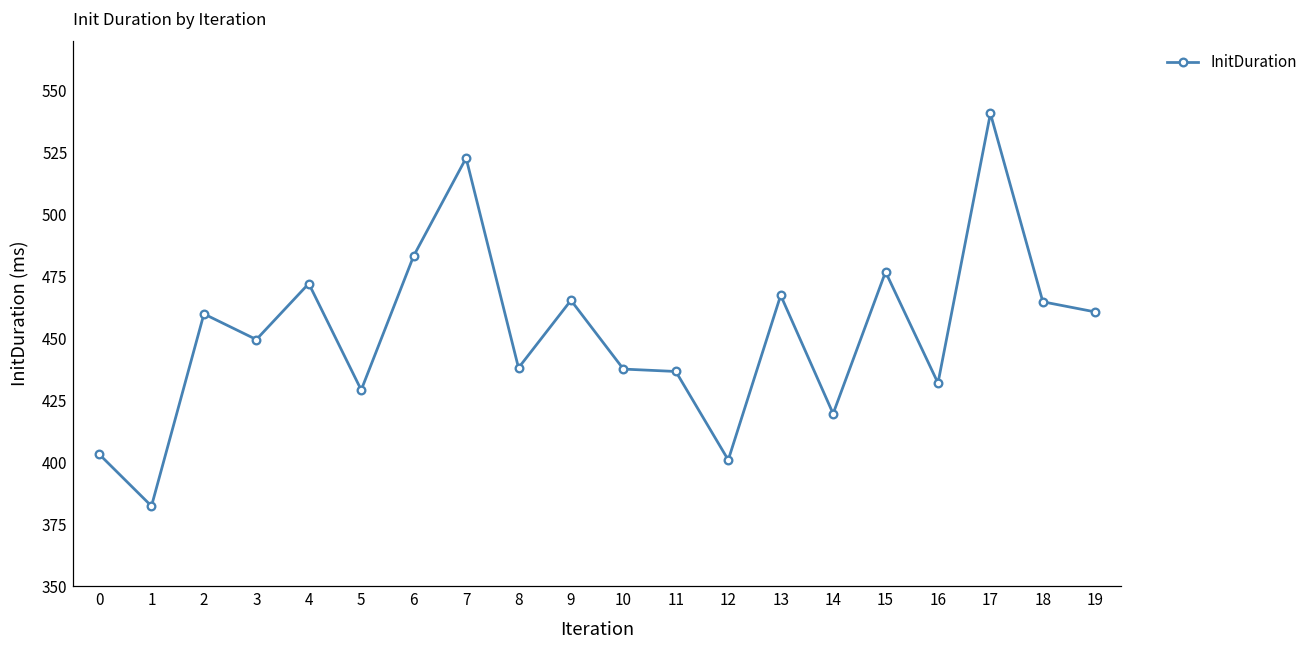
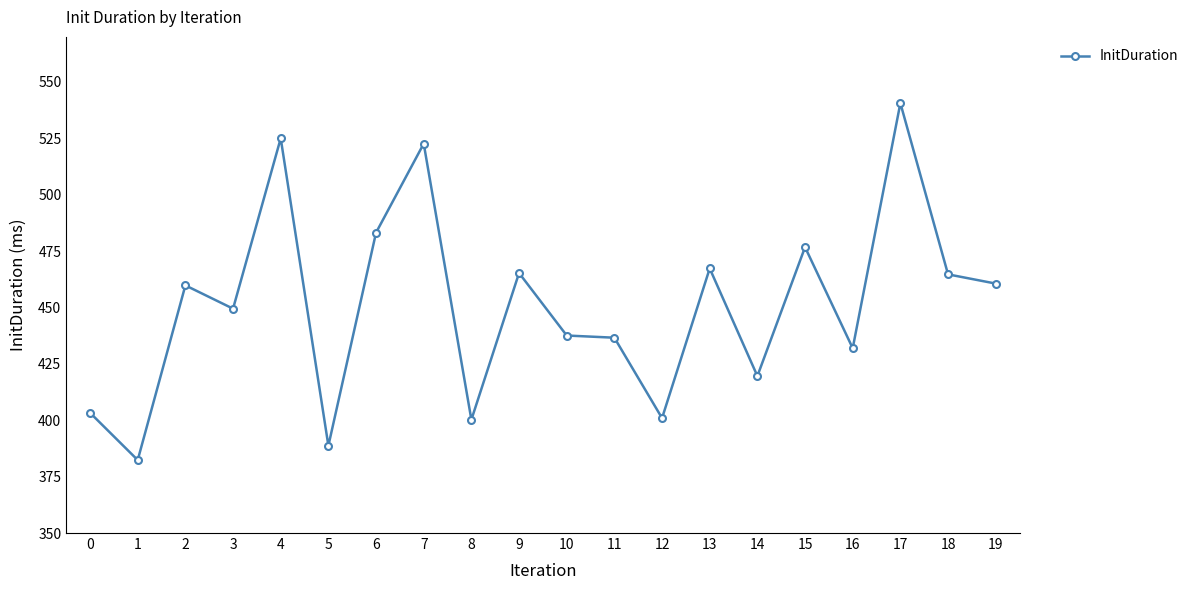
4: 472 -> 525
5: 429 -> 389
8: 438 -> 400
